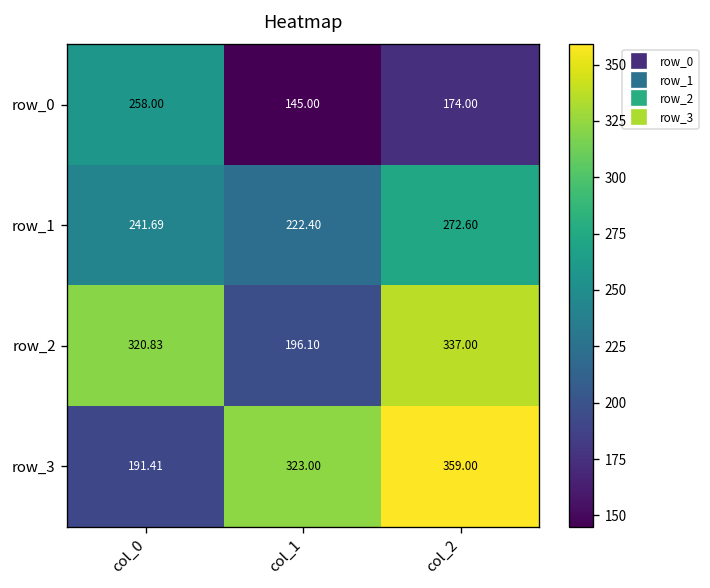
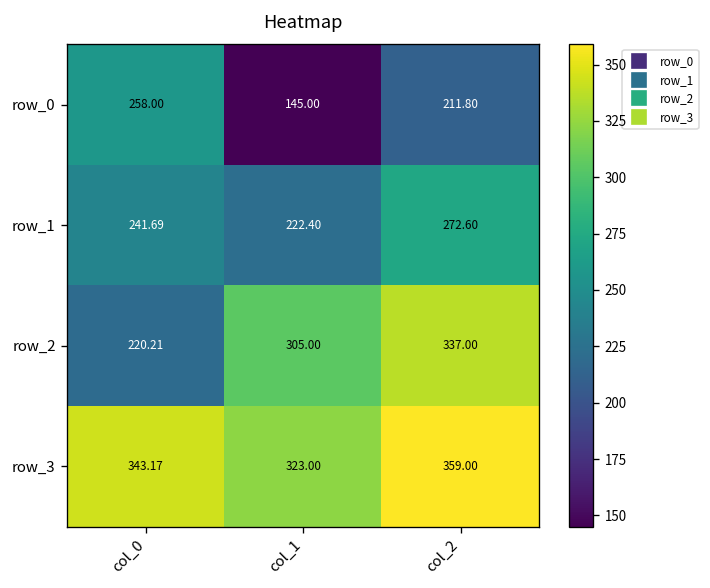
row_0, col_2: 174.00 -> 211.80
row_2, col_0: 320.83 -> 220.21
row_2, col_1: 196.10 -> 305.00
row_3, col_0: 191.41 -> 343.17
